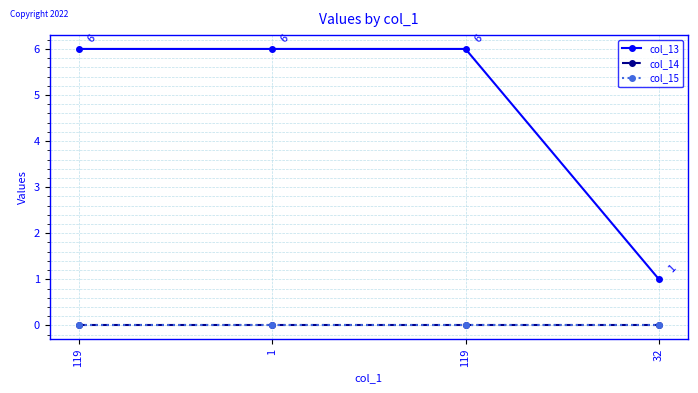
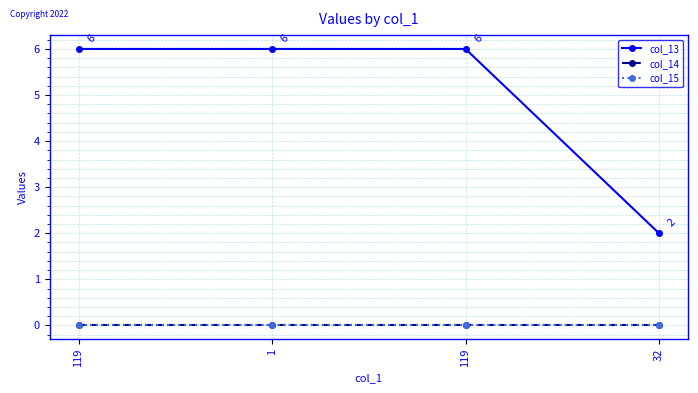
col_13, 32: 1 -> 2
